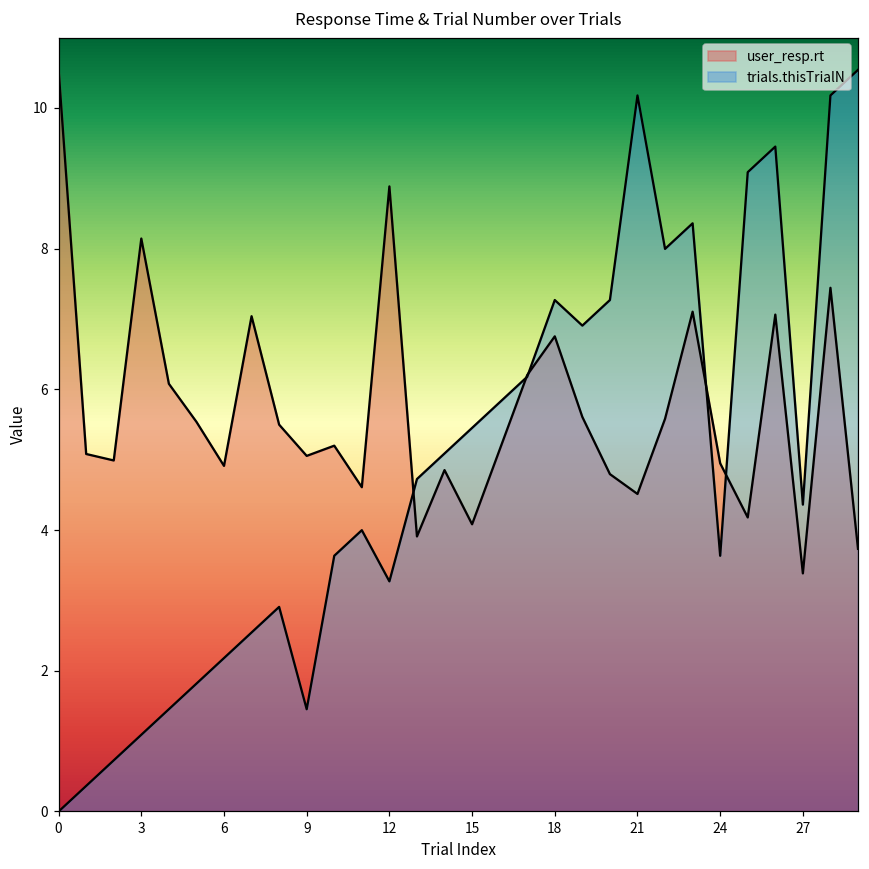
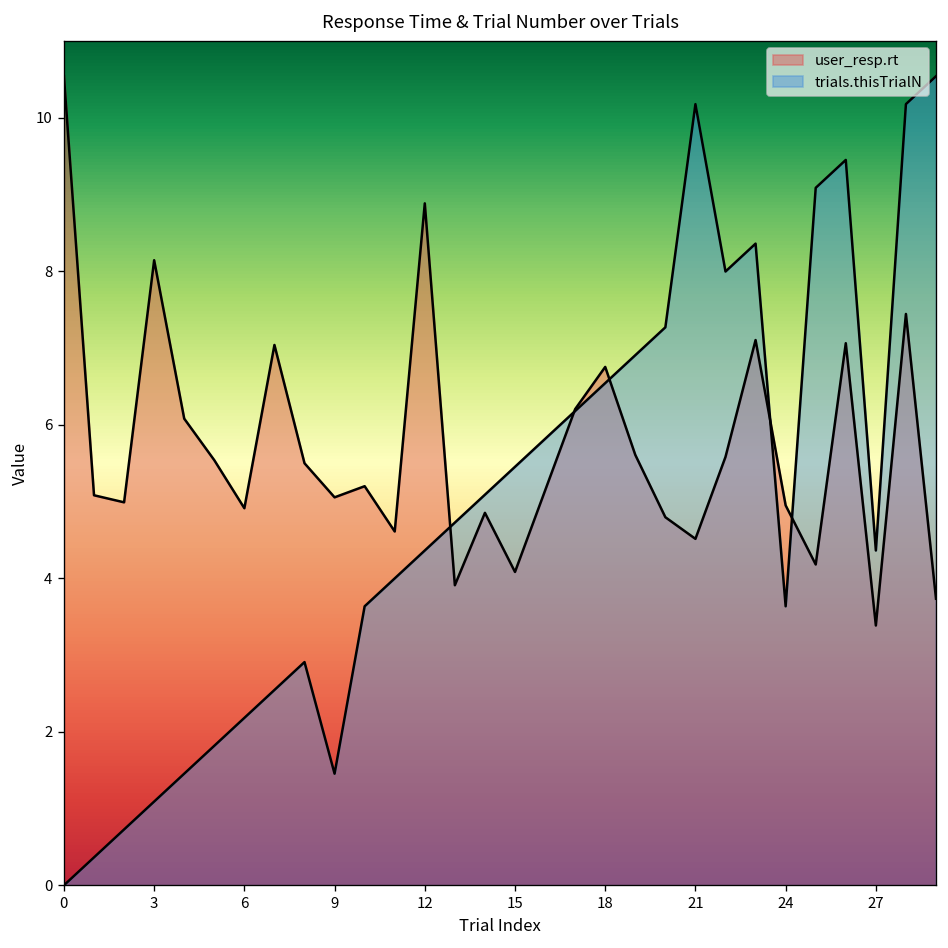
trials.thisTrialN, 12: 3.3 -> 4.4
trials.thisTrialN, 18: 7.3 -> 6.5
